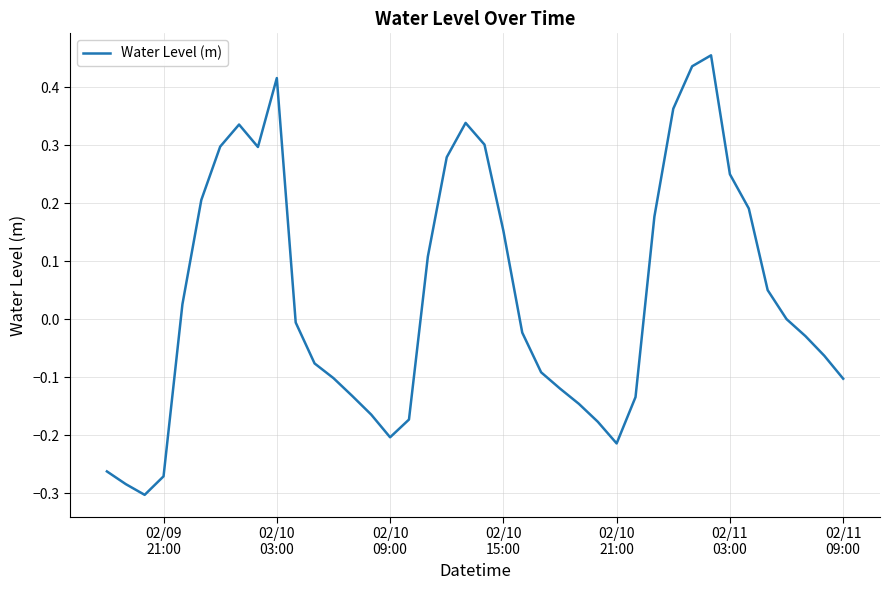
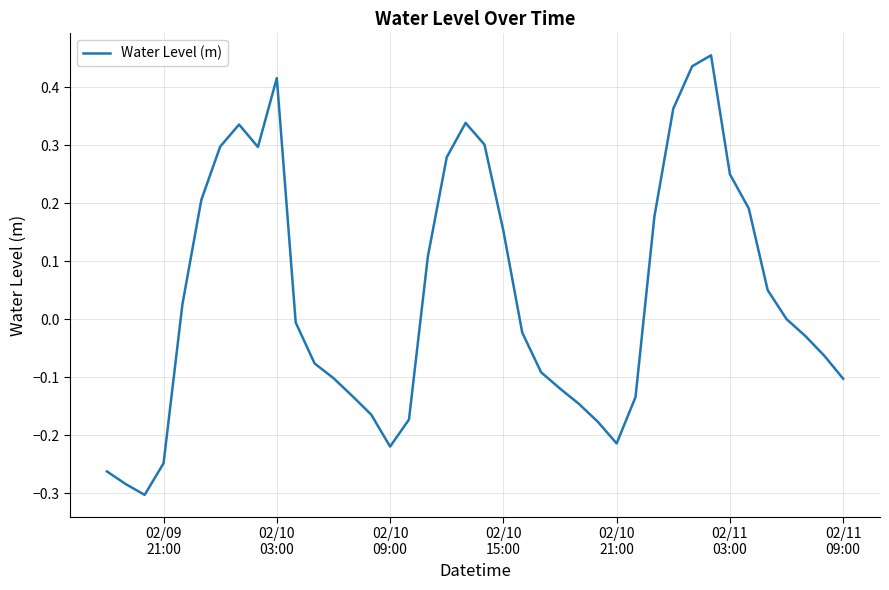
02/09 21:00: -0.27 -> -0.25
02/10 09:00: -0.20 -> -0.22
